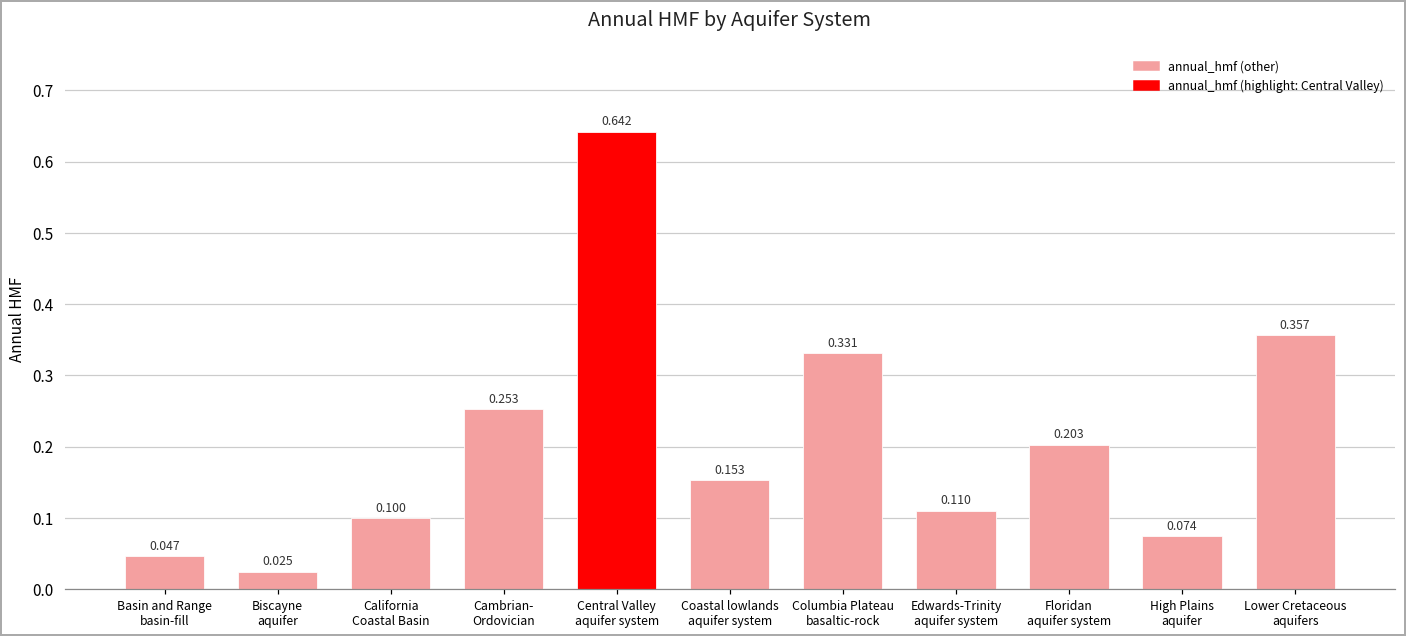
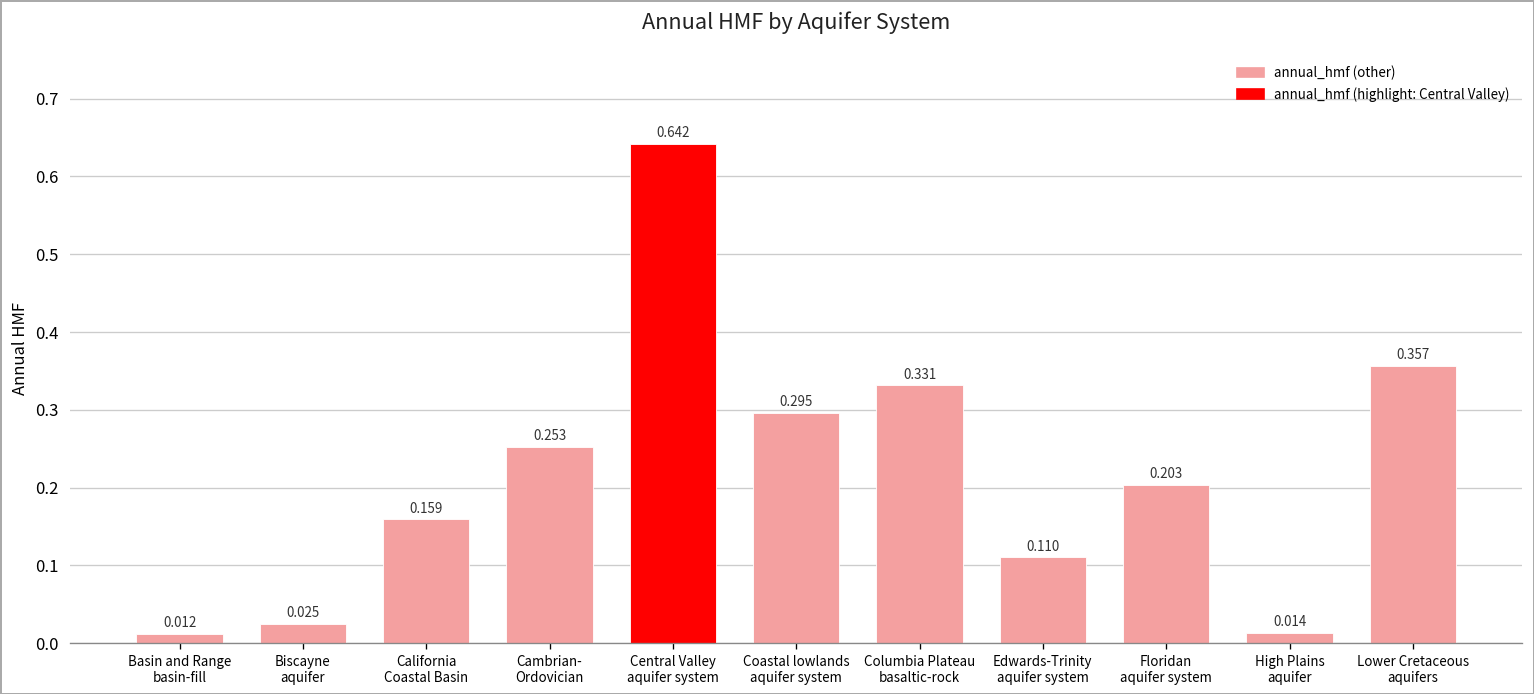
Basin and Range basin-fill: 0.047 -> 0.012
California Coastal Basin: 0.100 -> 0.159
Coastal lowlands aquifer system: 0.153 -> 0.295
High Plains aquifer: 0.074 -> 0.014
